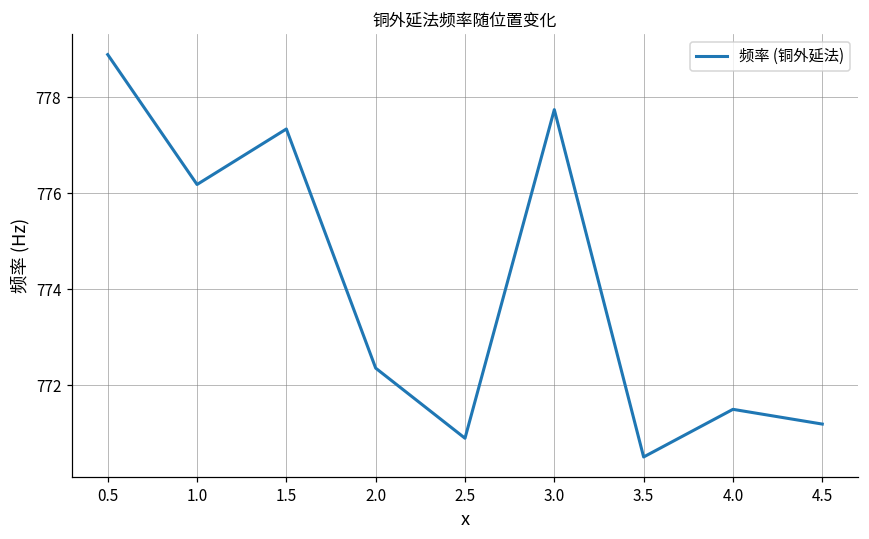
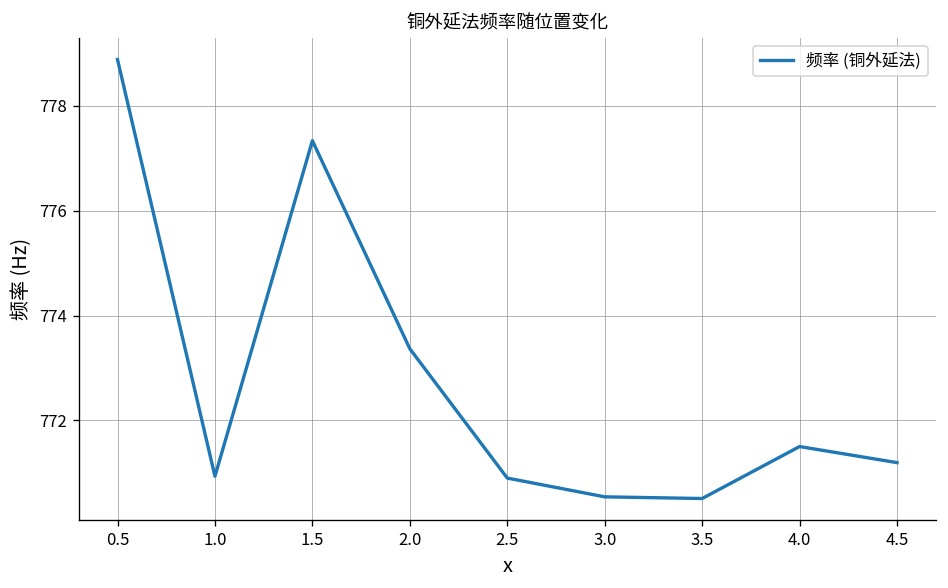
1.0: 776.2 -> 770.9
2.0: 772.4 -> 773.4
3.0: 777.7 -> 770.5
